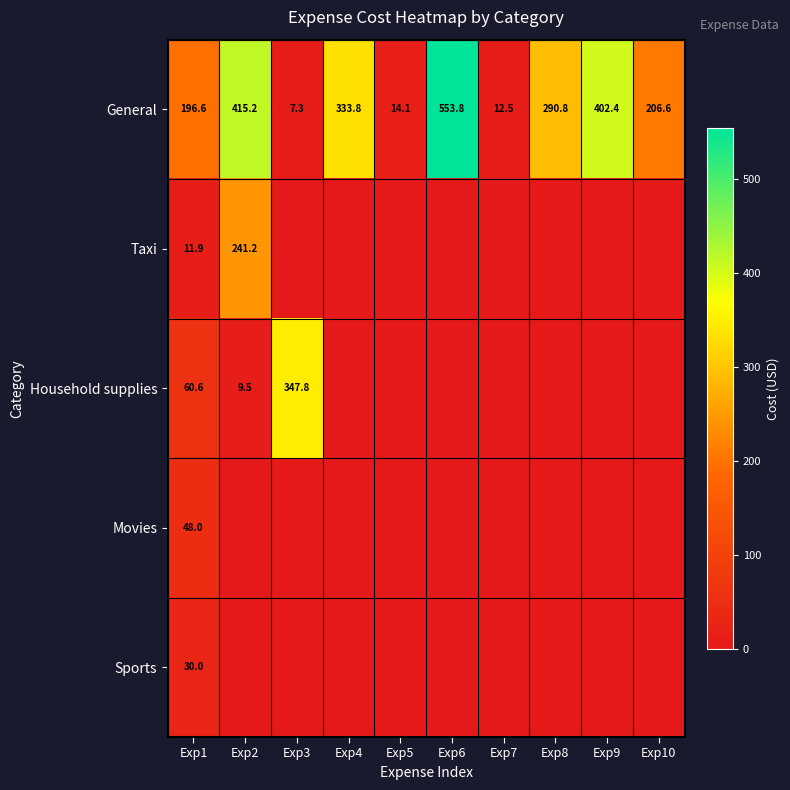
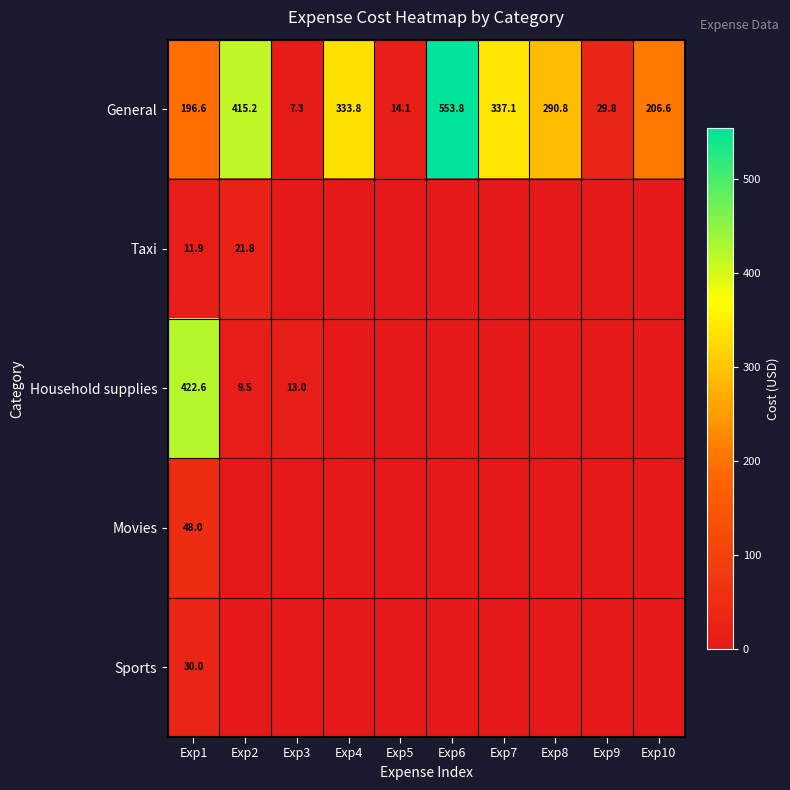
General, Exp7: 12.5 -> 337.1
General, Exp9: 402.4 -> 29.8
Taxi, Exp2: 241.2 -> 21.8
Household supplies, Exp1: 60.6 -> 422.6
Household supplies, Exp3: 347.8 -> 13.0
